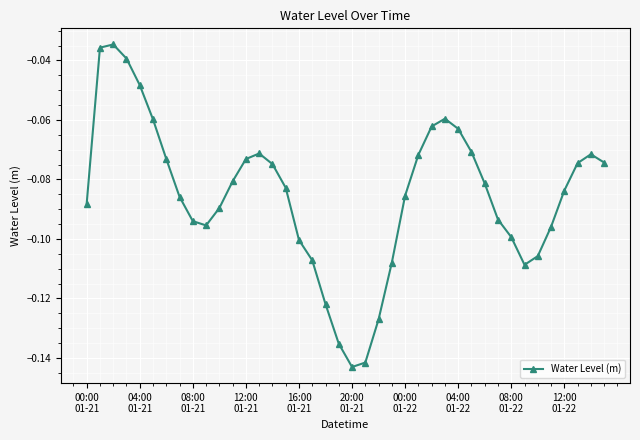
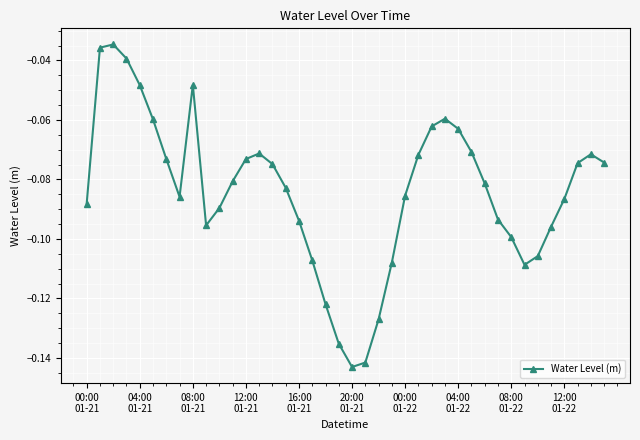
08:00 01-21: -0.094 -> -0.048
16:00 01-21: -0.100 -> -0.094
12:00 01-22: -0.084 -> -0.087
